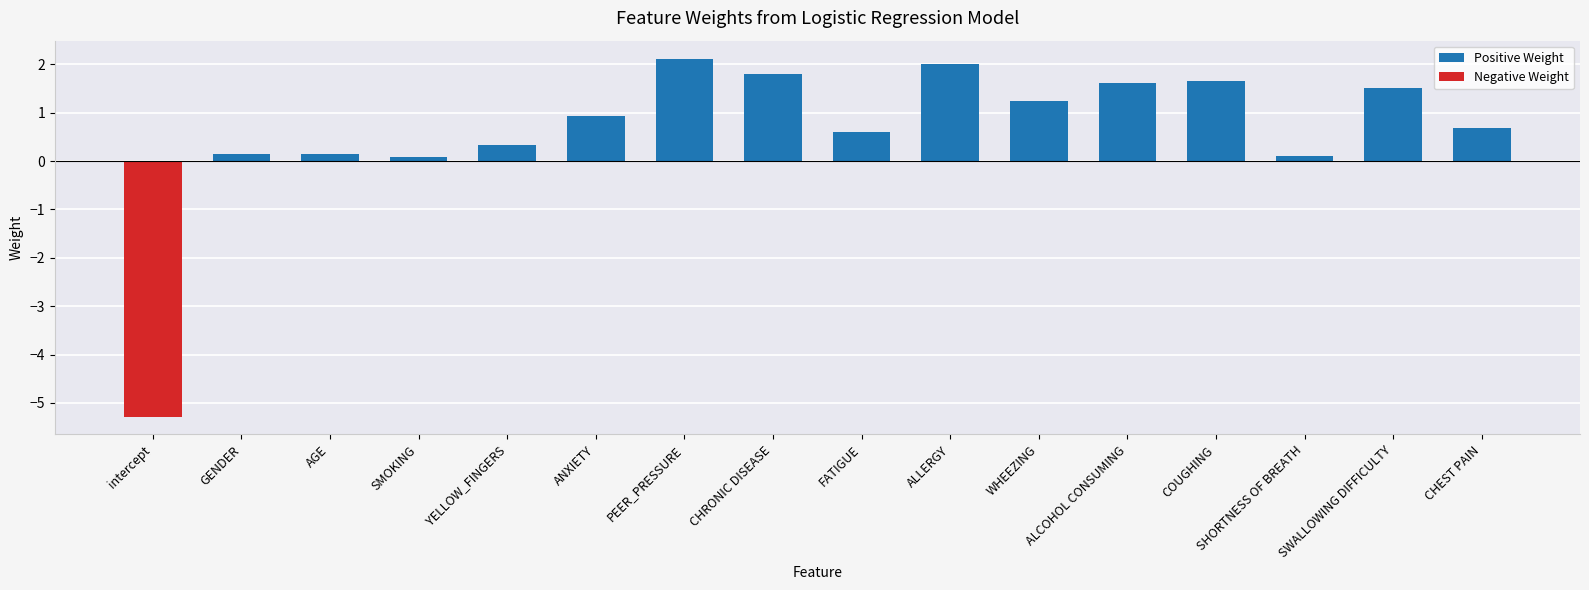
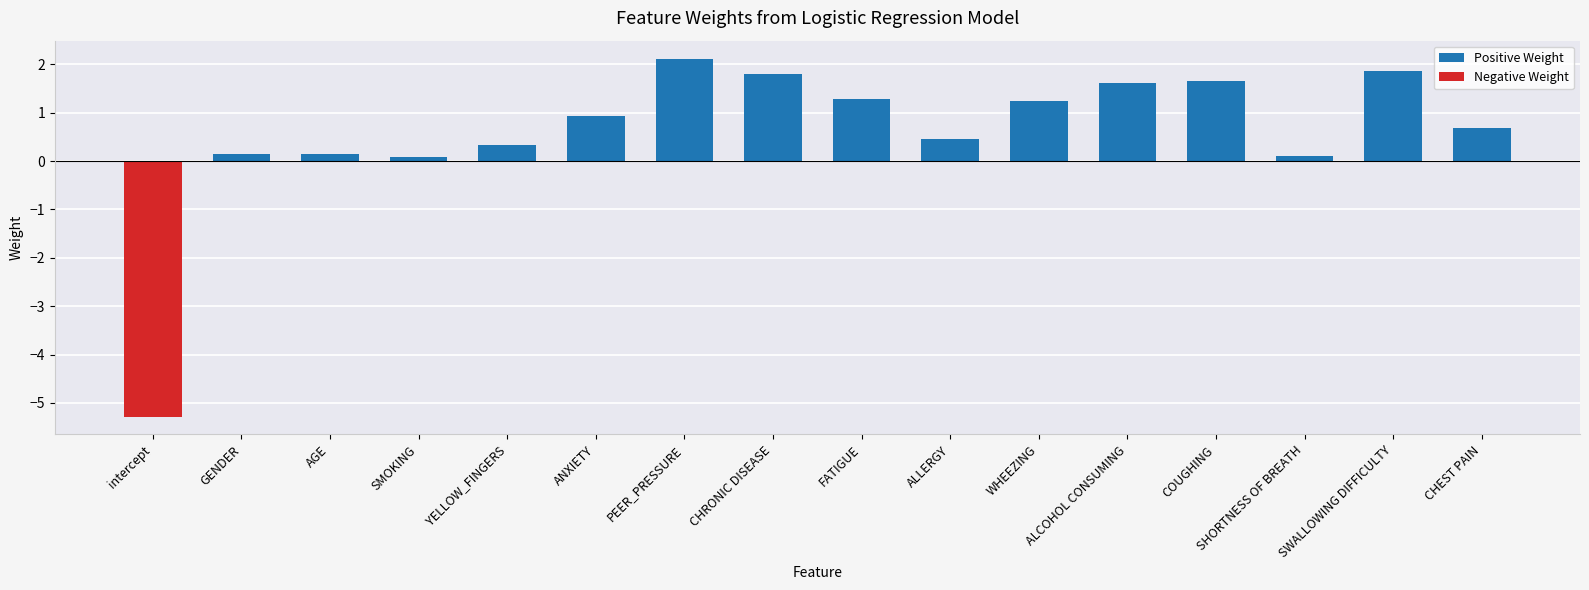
FATIGUE: 0.6 -> 1.3
ALLERGY: 2.0 -> 0.5
SWALLOWING DIFFICULTY: 1.5 -> 1.9
